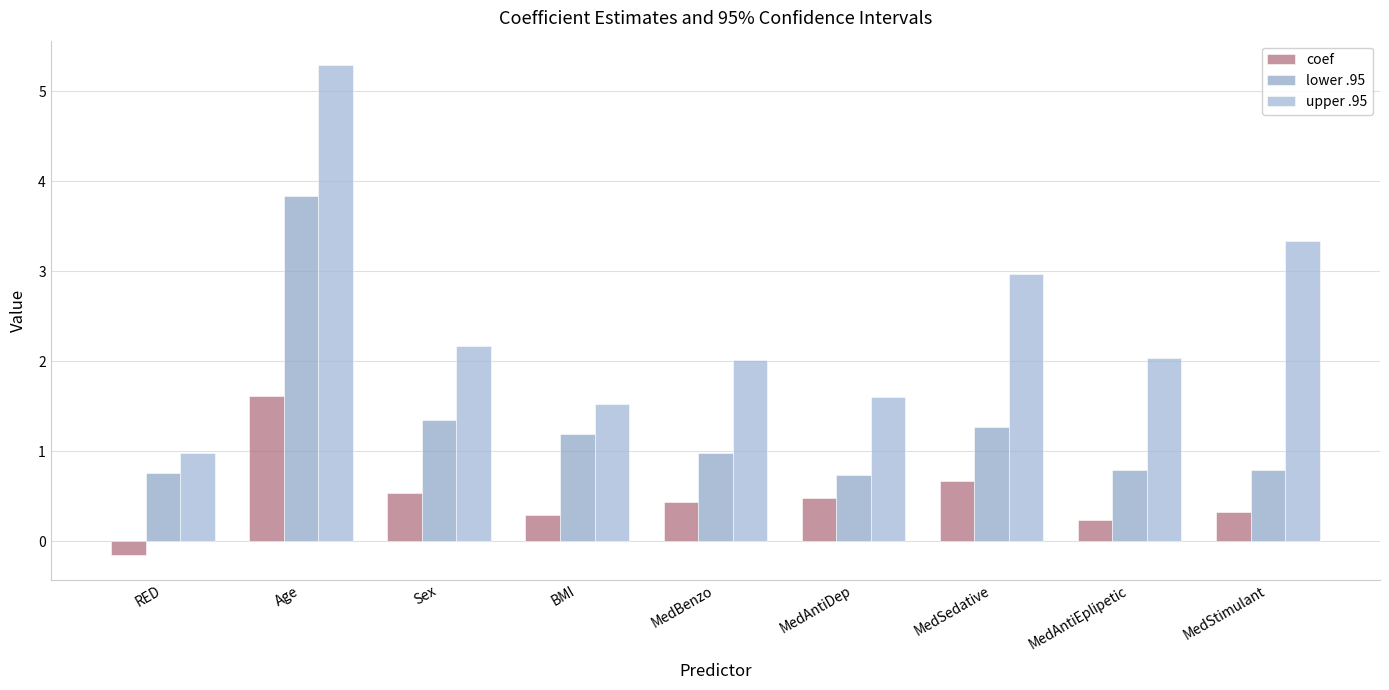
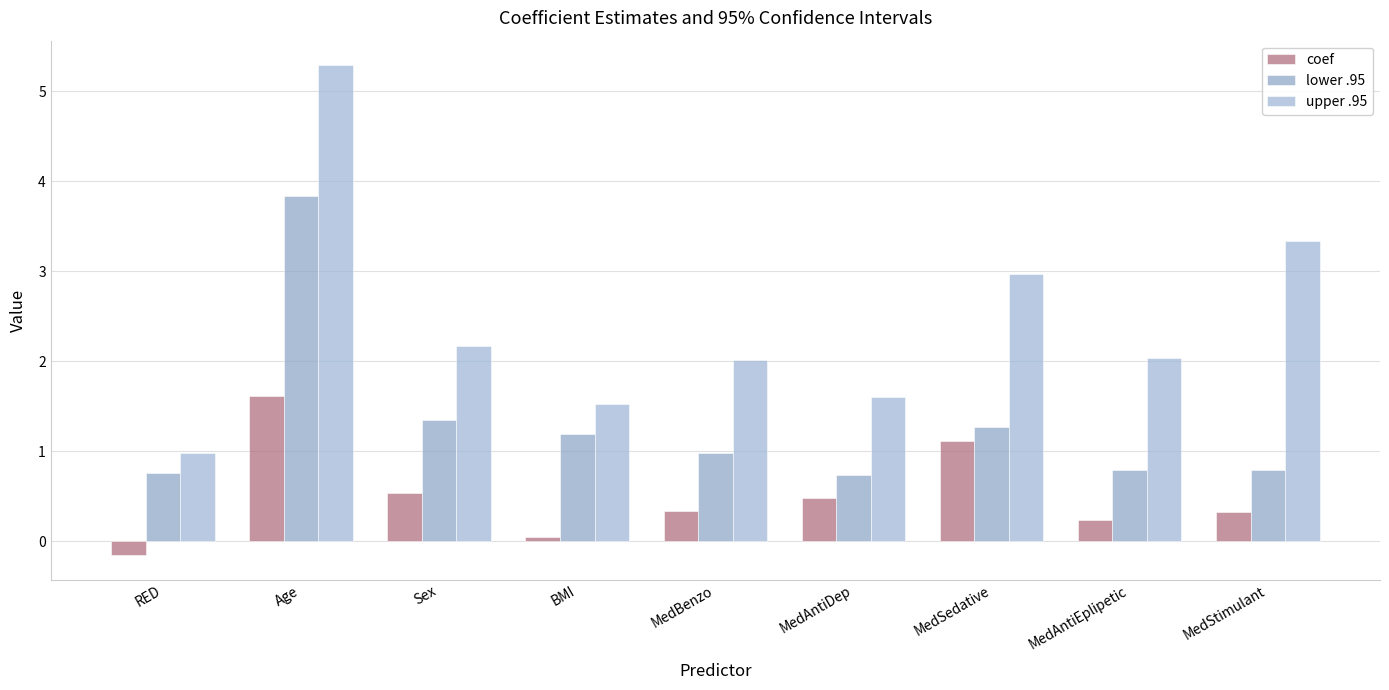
coef, BMI: 0.3 -> 0.1
coef, MedBenzo: 0.4 -> 0.3
coef, MedSedative: 0.7 -> 1.1
